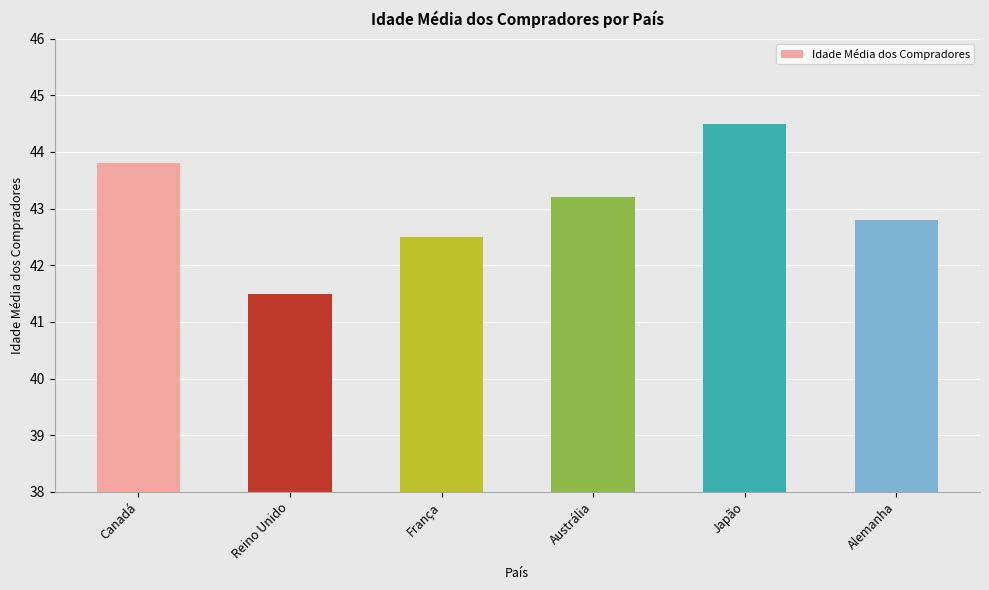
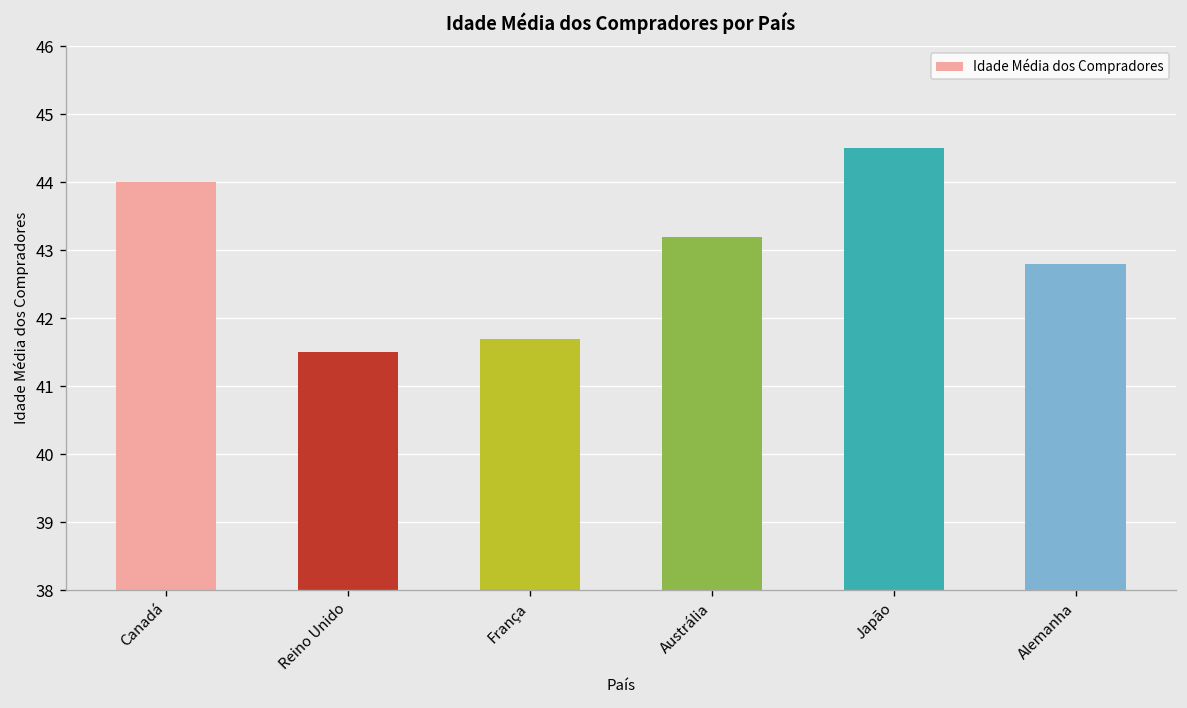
Canadá: 43.8 -> 44.0
França: 42.5 -> 41.7
